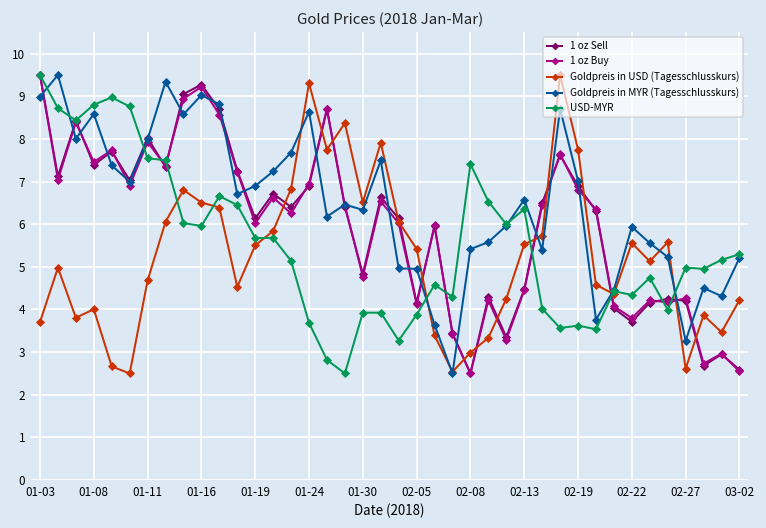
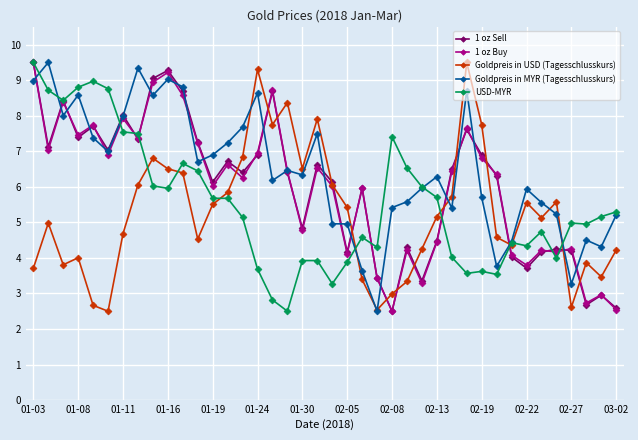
Goldpreis in USD (Tagesschlusskurs), 02-13: 5.5 -> 5.2
Goldpreis in MYR (Tagesschlusskurs), 02-13: 6.6 -> 6.3
USD-MYR, 02-13: 6.4 -> 5.7
Goldpreis in MYR (Tagesschlusskurs), 02-19: 7.0 -> 5.7
